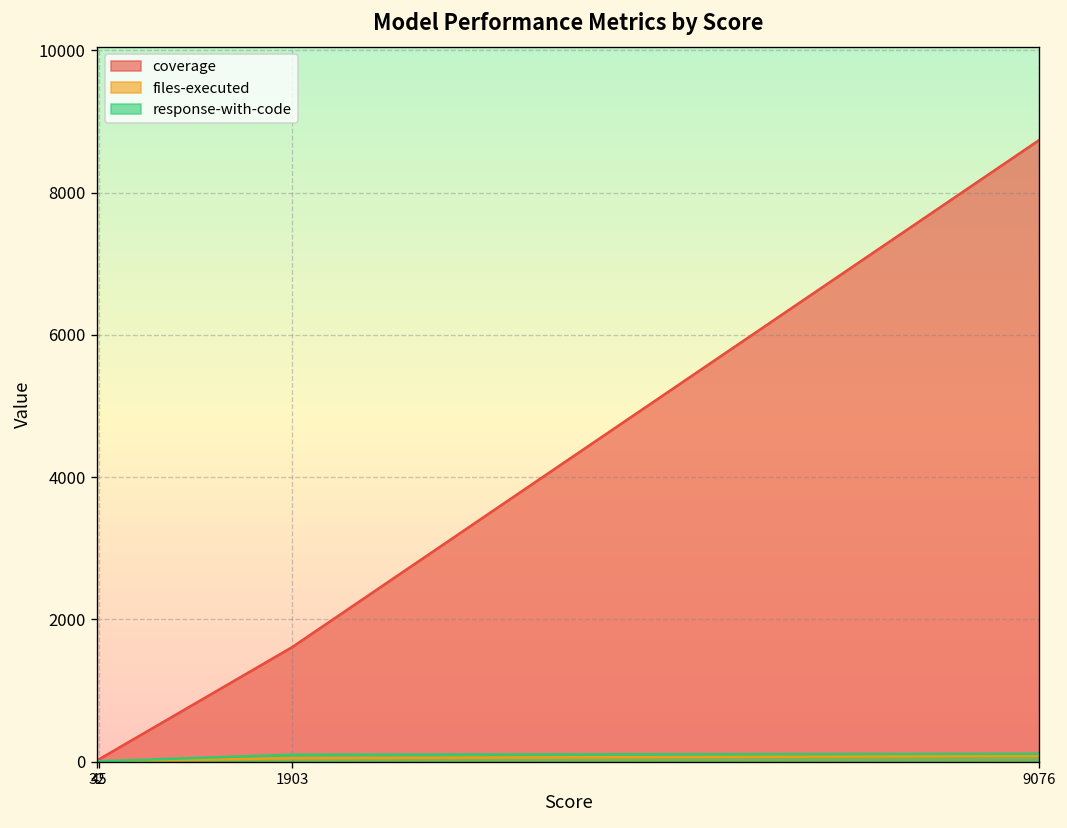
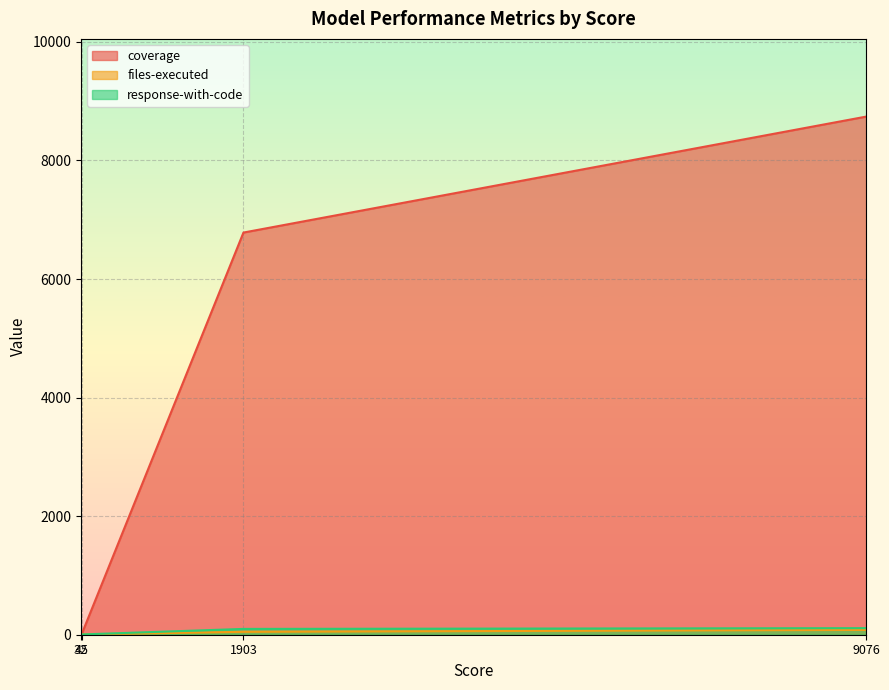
coverage, 1903: 1600 -> 6800
